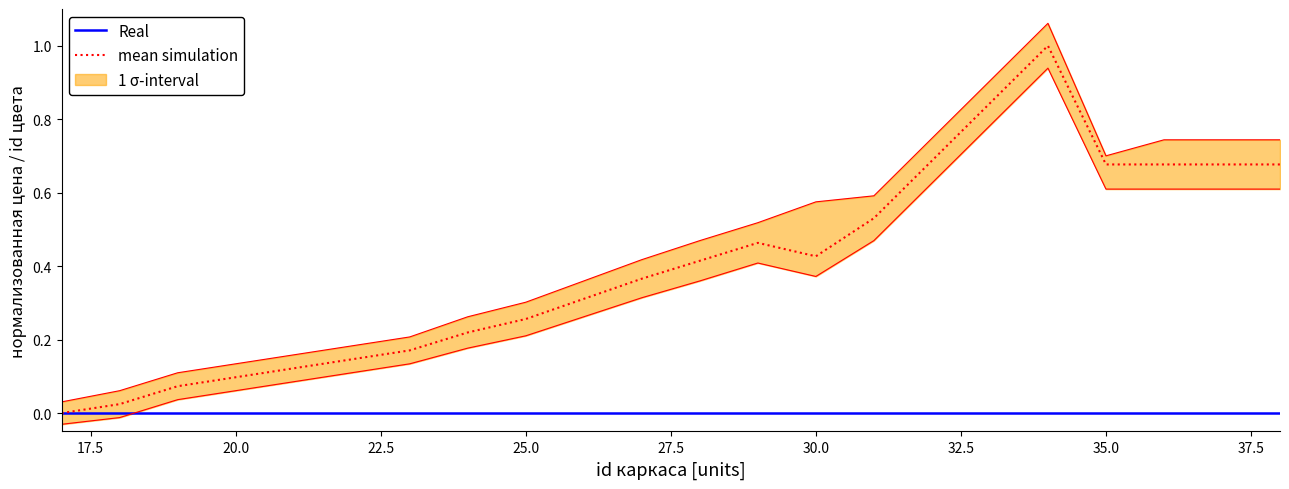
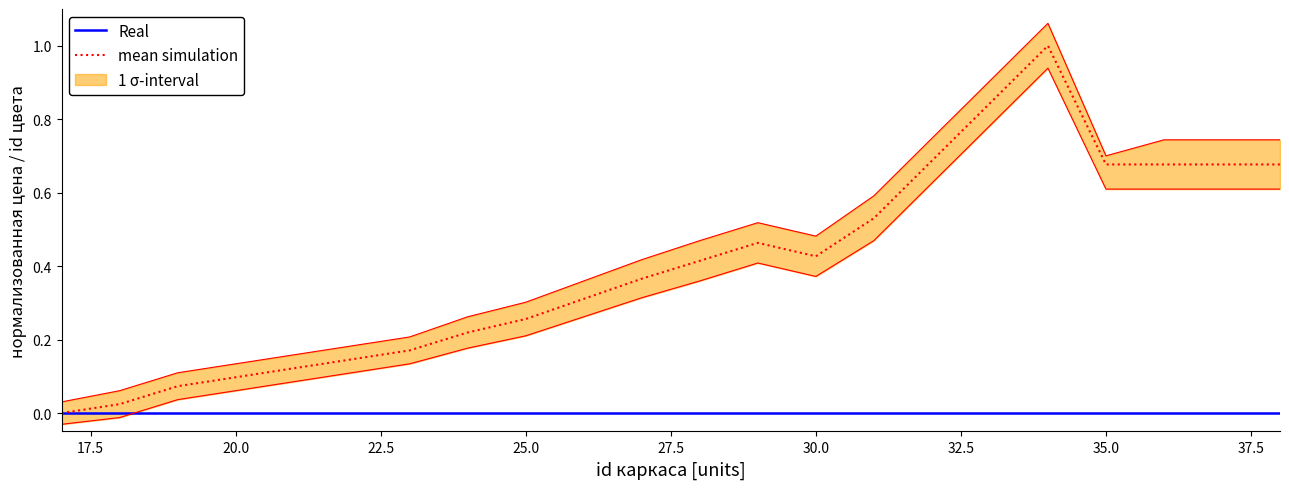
1 σ-interval, 30.0: 0.58 -> 0.48
